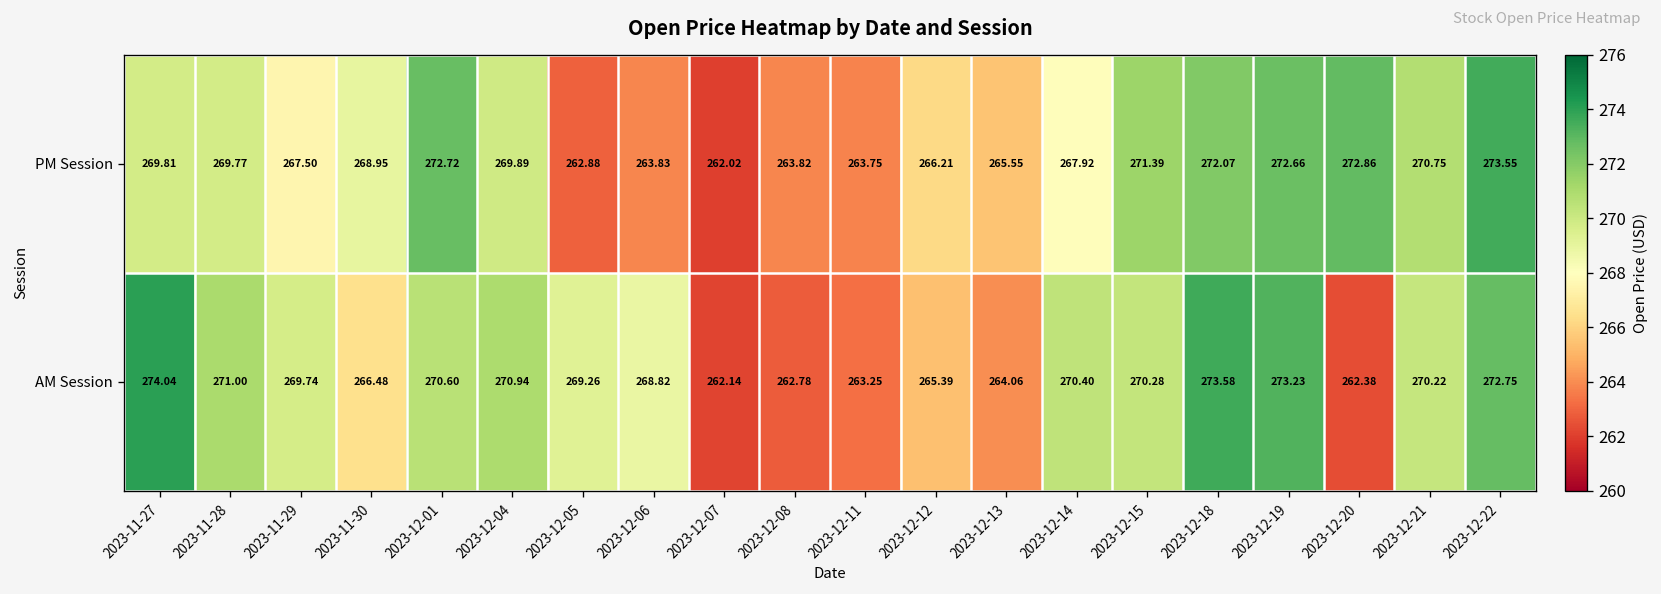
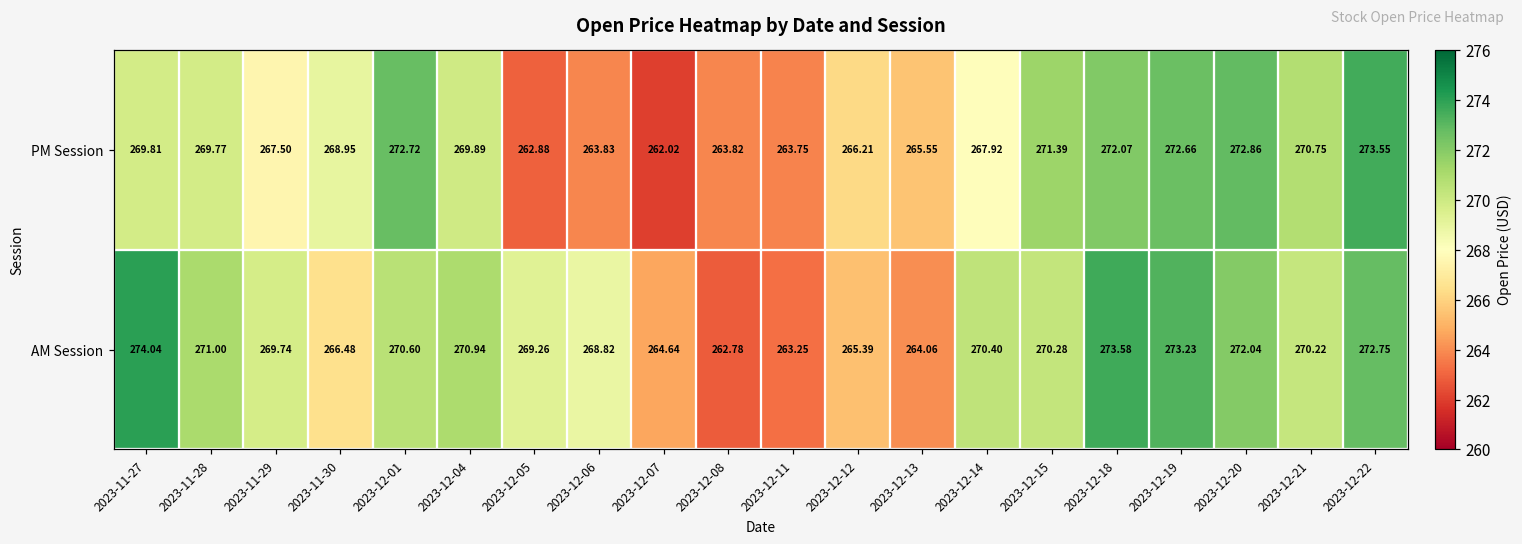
AM Session, 2023-12-07: 262.14 -> 264.64
AM Session, 2023-12-20: 262.38 -> 272.04
